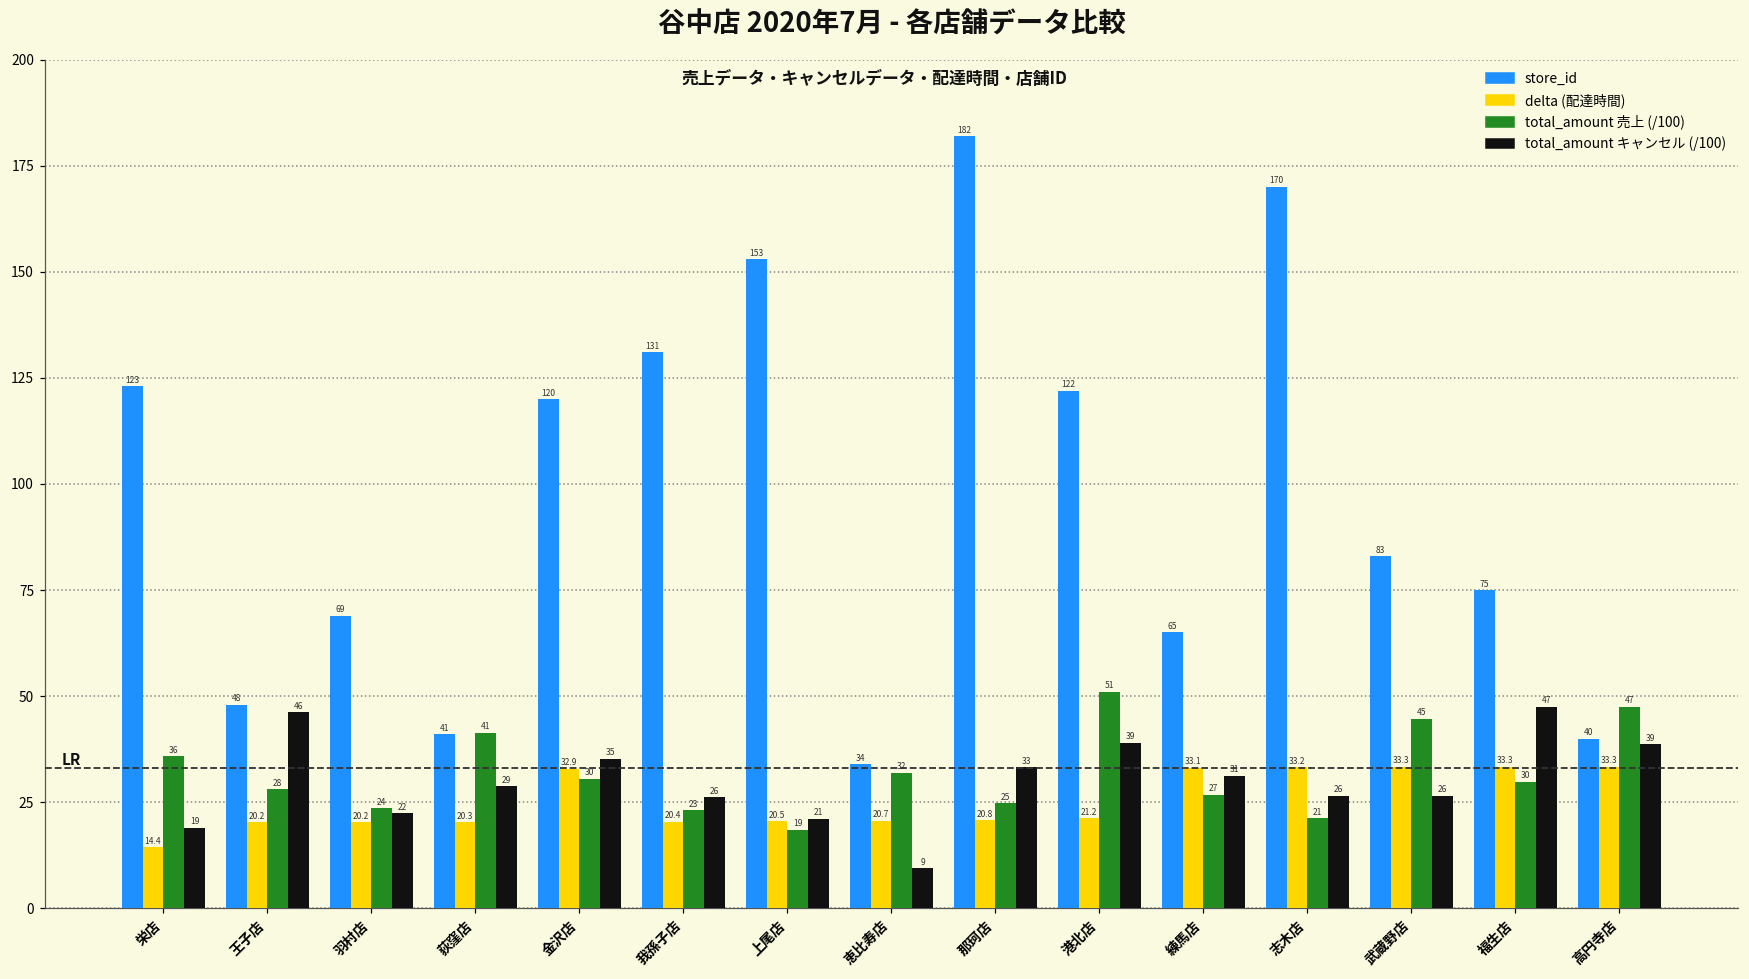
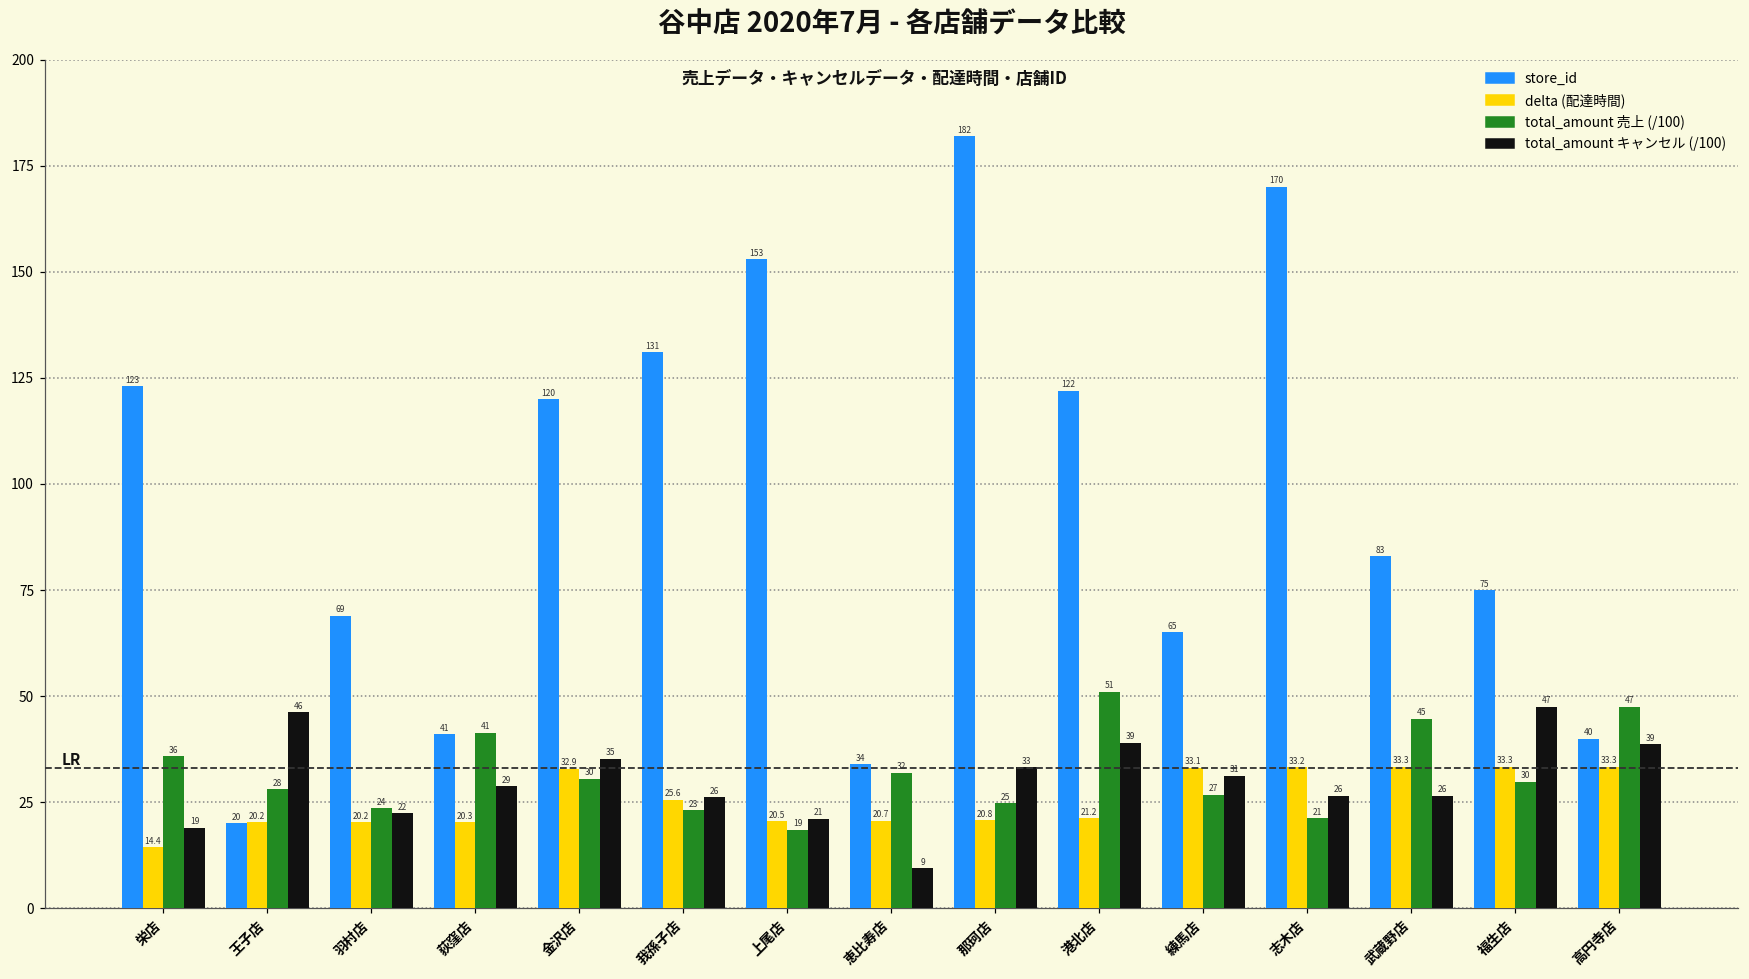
store_id, 王子店: 48 -> 20
delta (配達時間), 我孫子店: 20.4 -> 25.6
